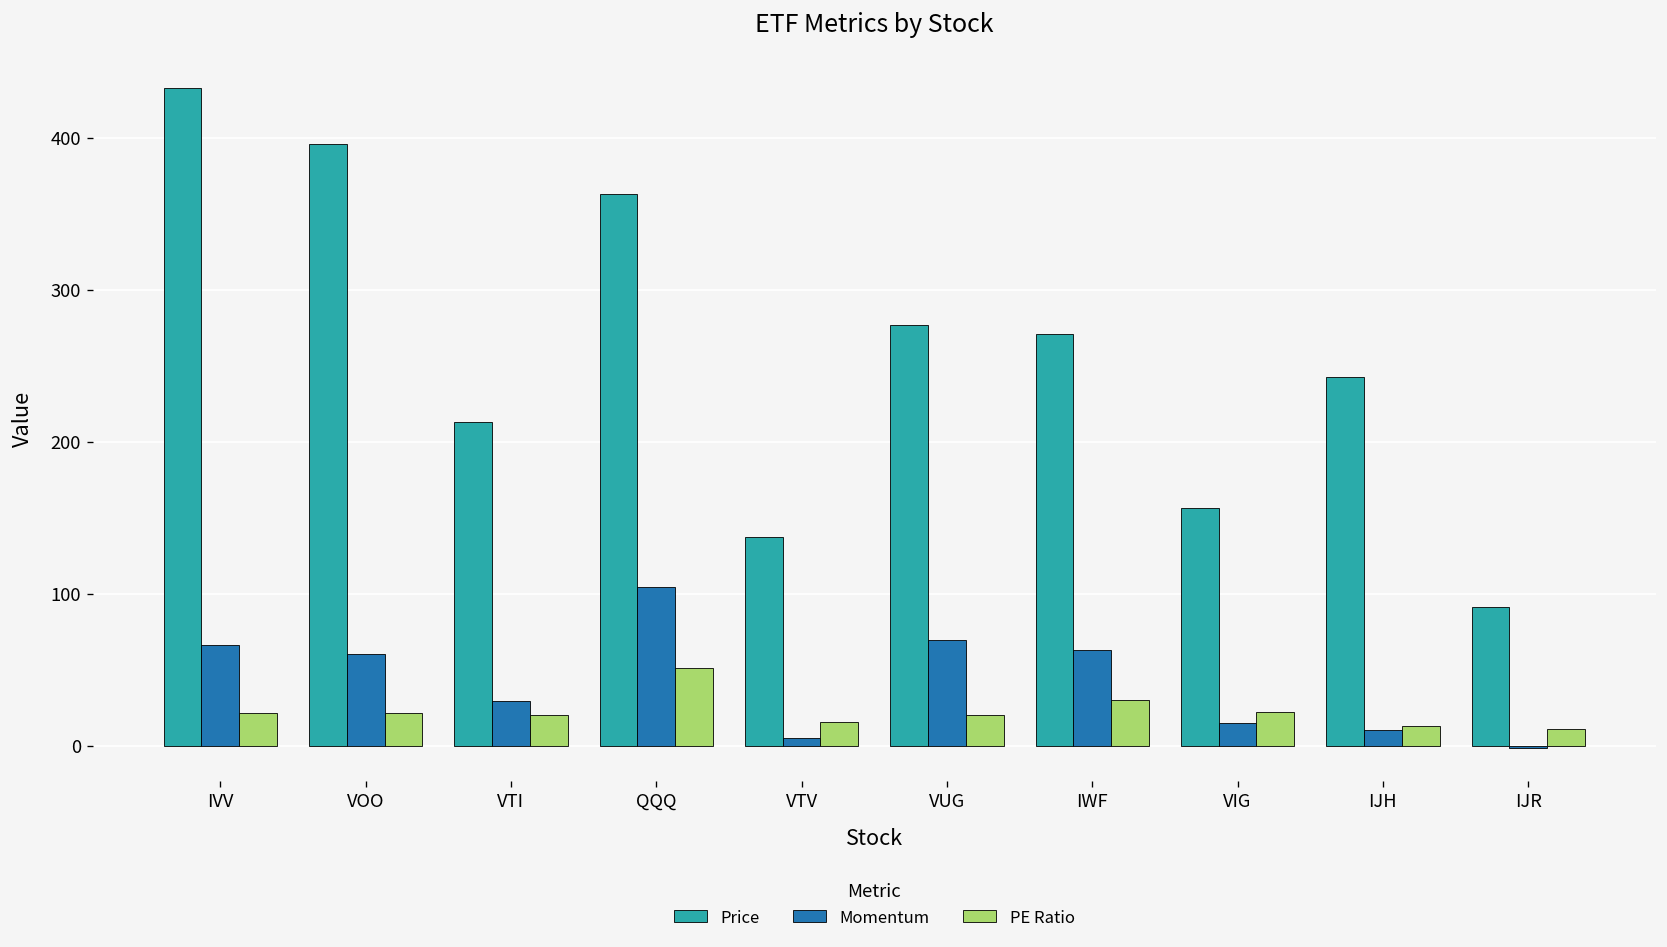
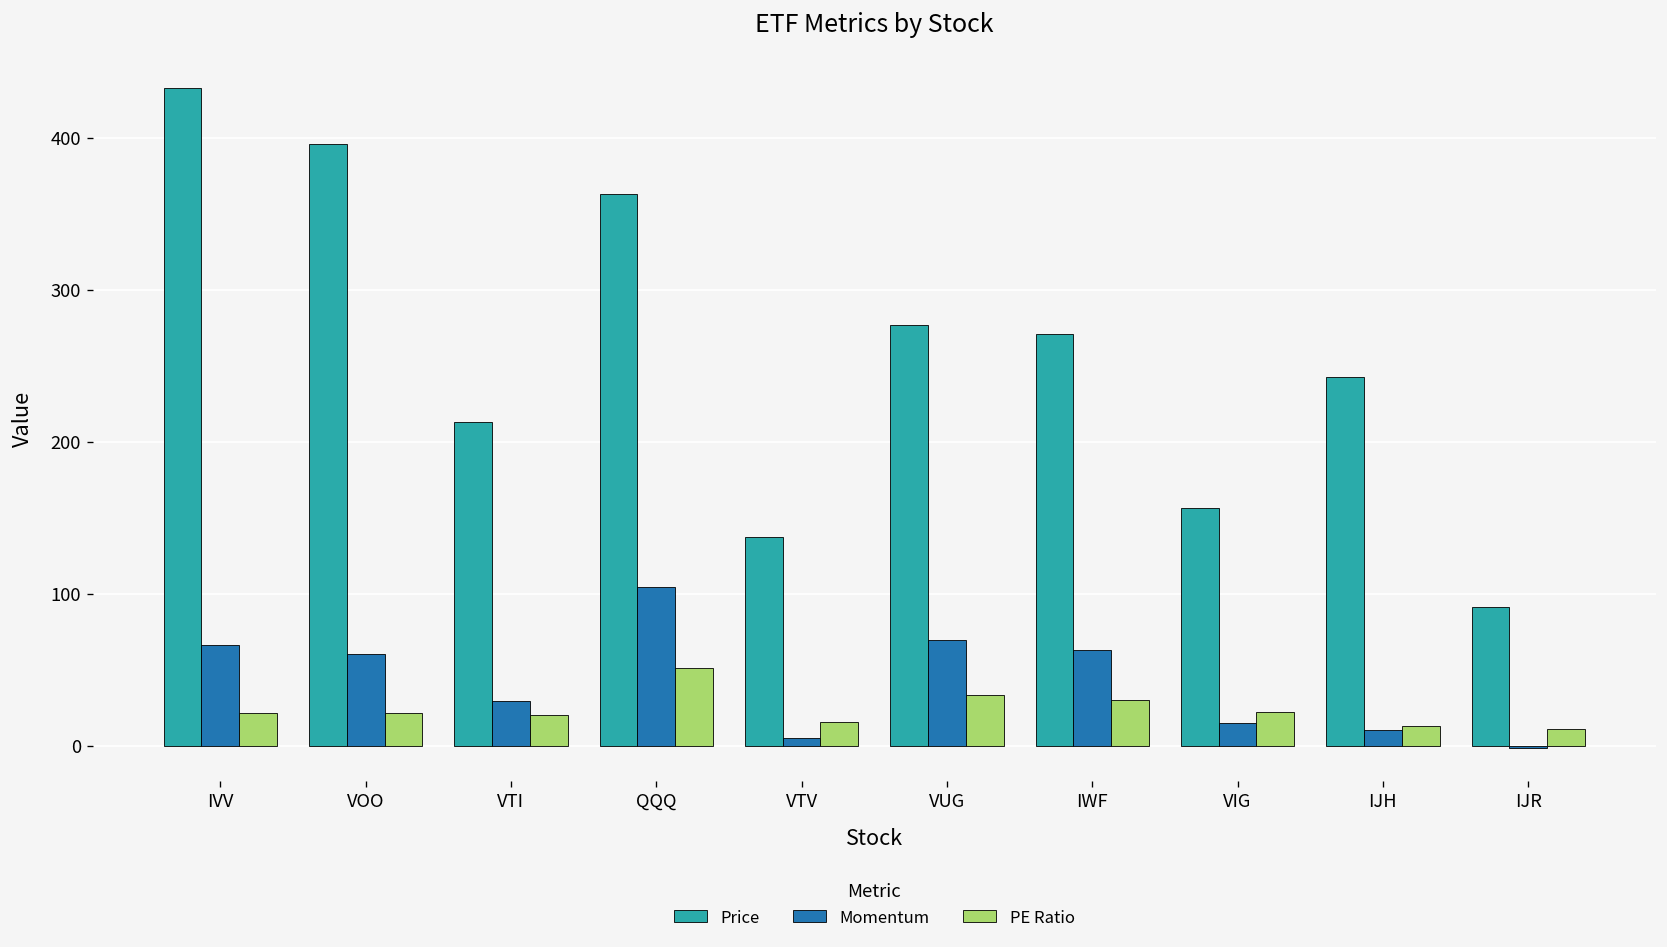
PE Ratio, VUG: 20 -> 33
